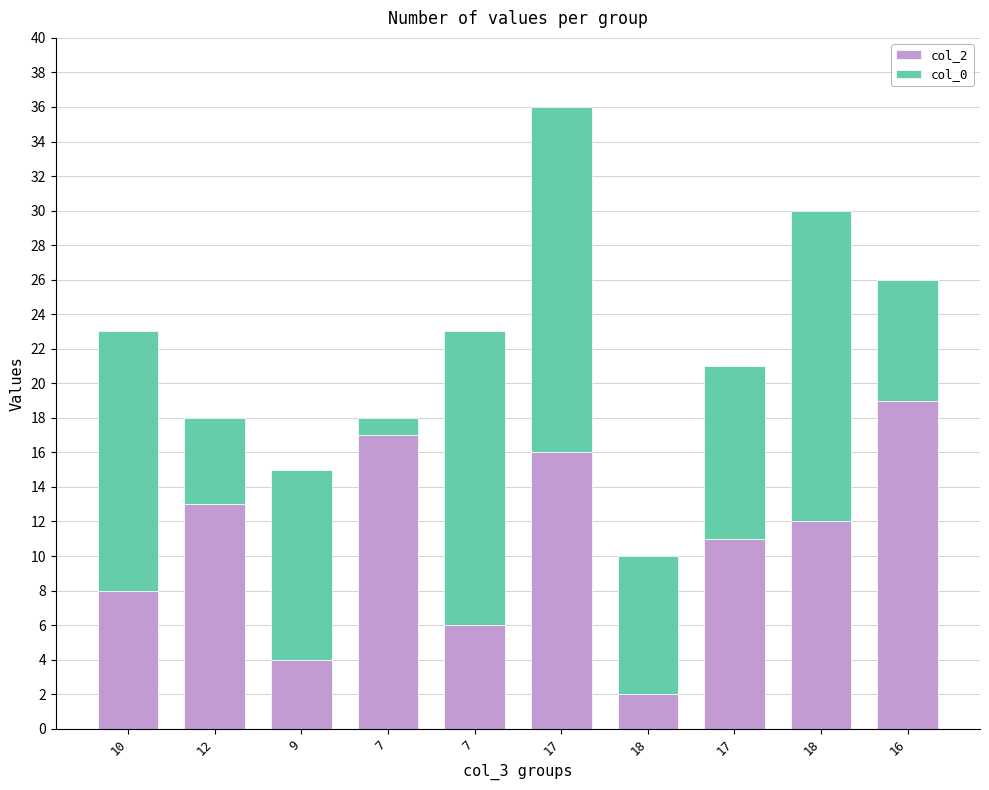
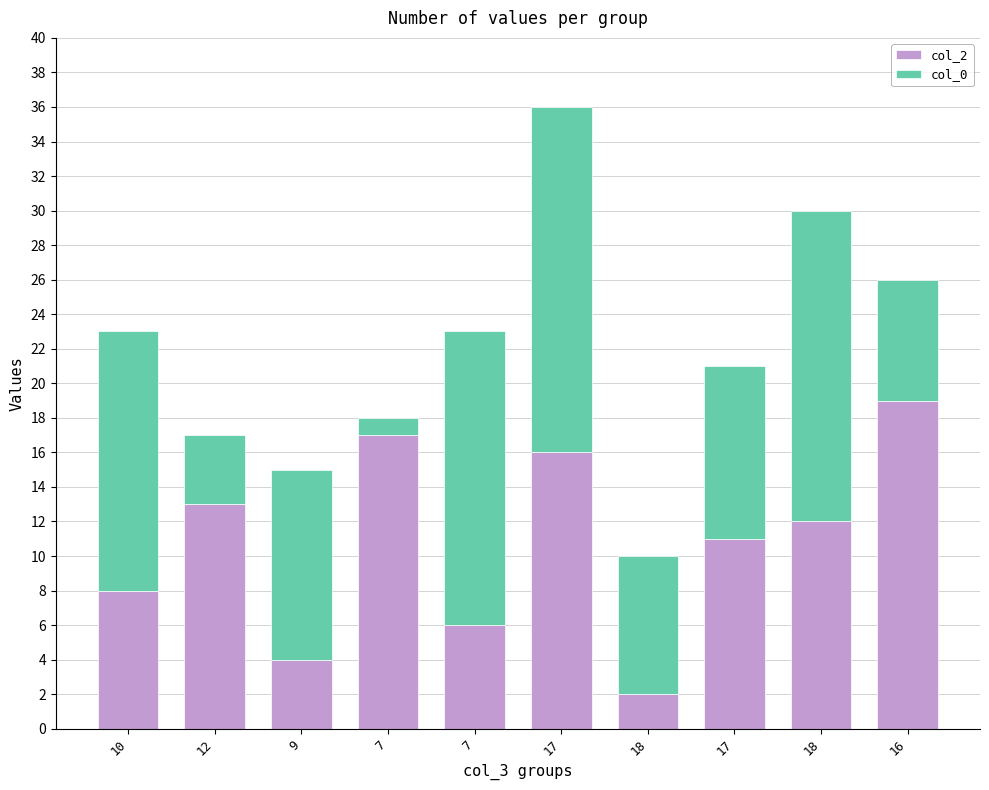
col_0, 12: 5 -> 4
